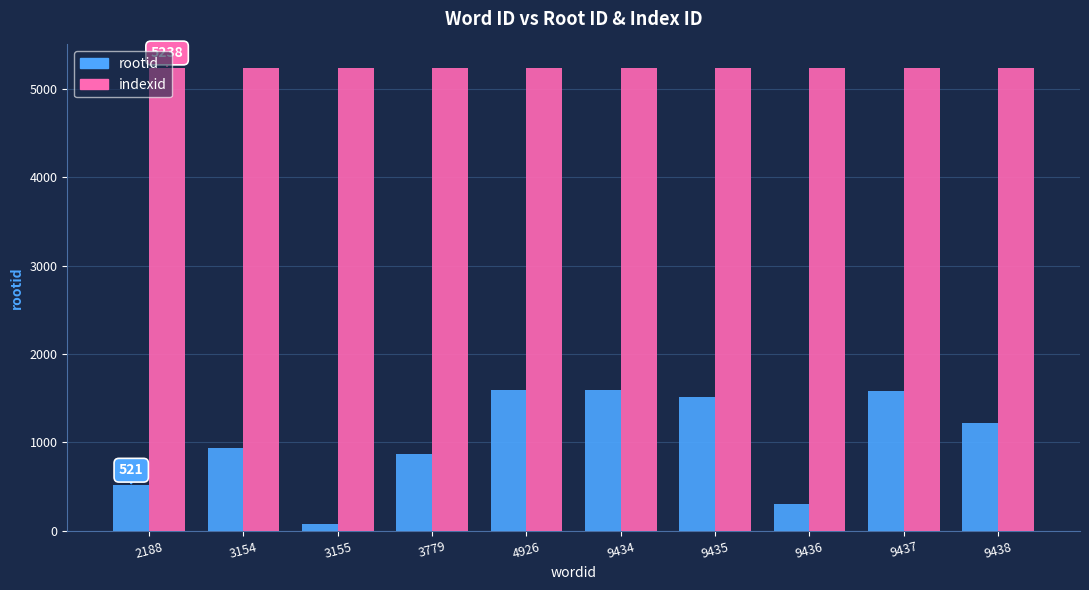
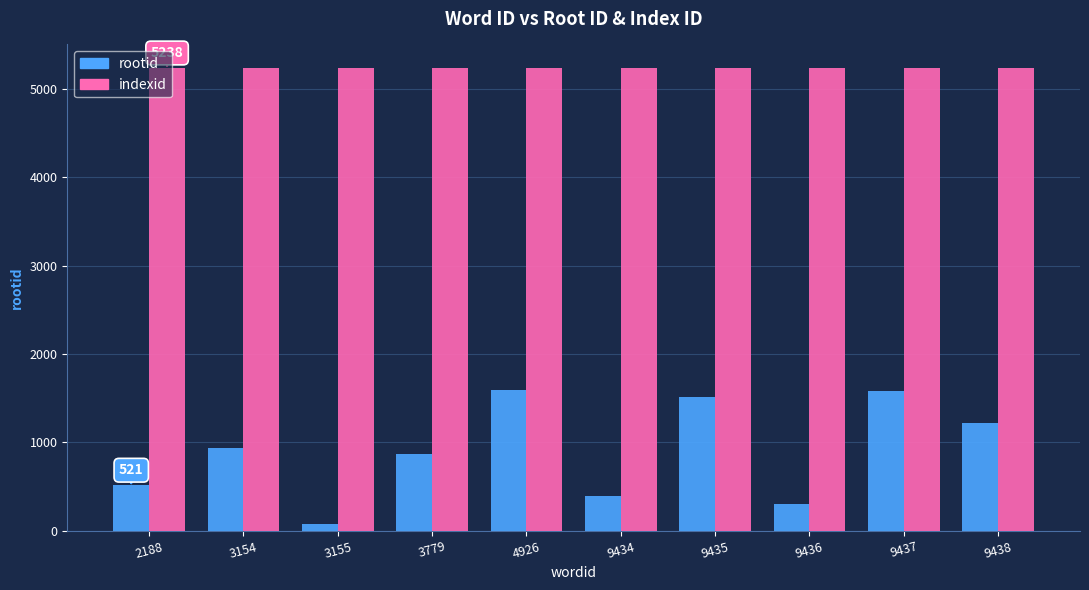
rootid, 9434: 1600 -> 400
